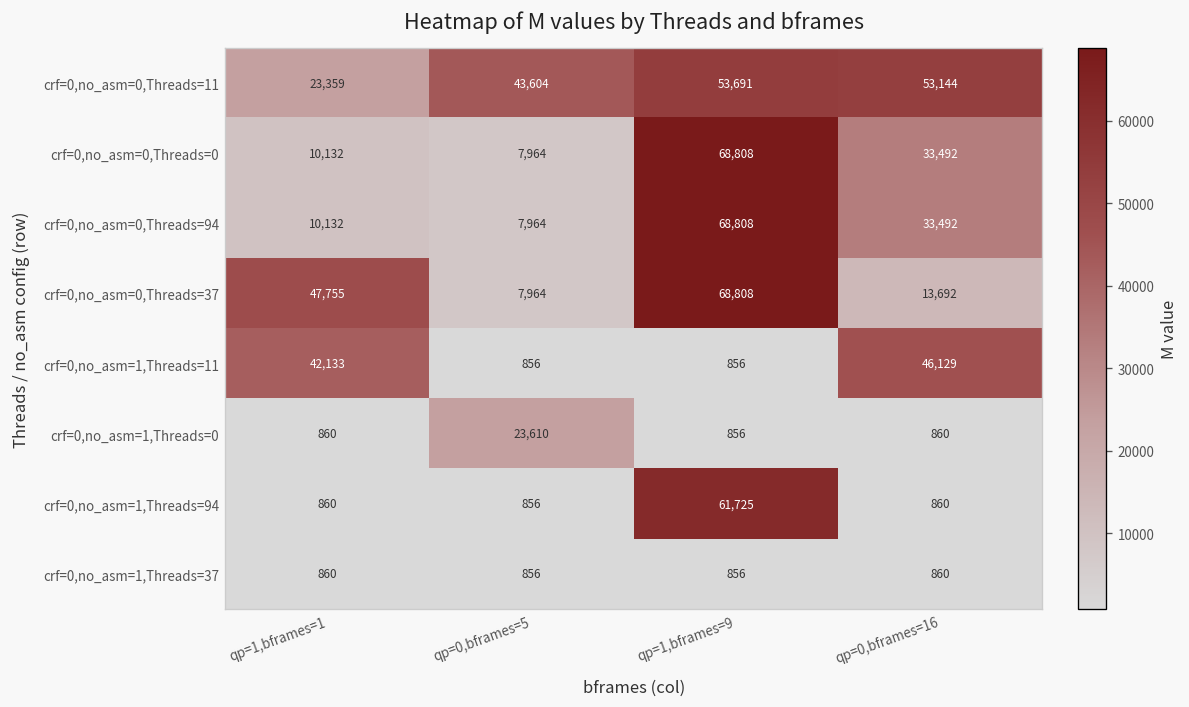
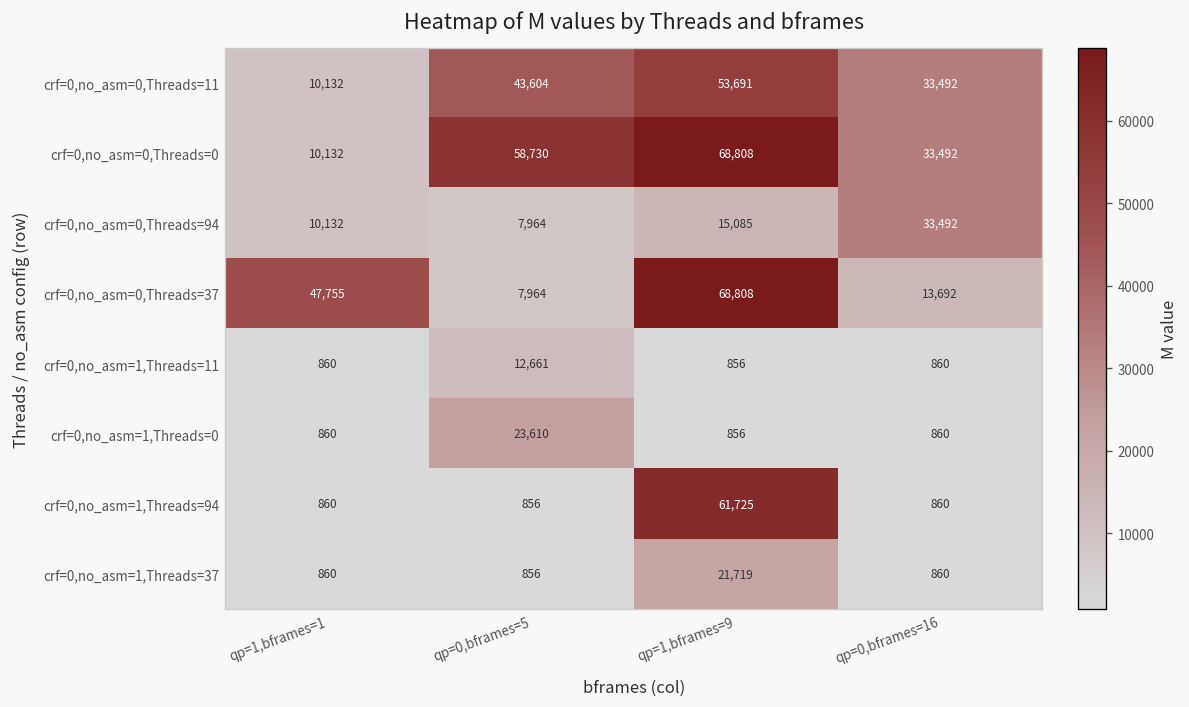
crf=0,no_asm=0,Threads=11, qp=1,bframes=1: 23,359 -> 10,132
crf=0,no_asm=0,Threads=11, qp=0,bframes=16: 53,144 -> 33,492
crf=0,no_asm=0,Threads=0, qp=0,bframes=5: 7,964 -> 58,730
crf=0,no_asm=0,Threads=94, qp=1,bframes=9: 68,808 -> 15,085
crf=0,no_asm=1,Threads=11, qp=1,bframes=1: 42,133 -> 860
crf=0,no_asm=1,Threads=11, qp=0,bframes=5: 856 -> 12,661
crf=0,no_asm=1,Threads=11, qp=0,bframes=16: 46,129 -> 860
crf=0,no_asm=1,Threads=37, qp=1,bframes=9: 856 -> 21,719
